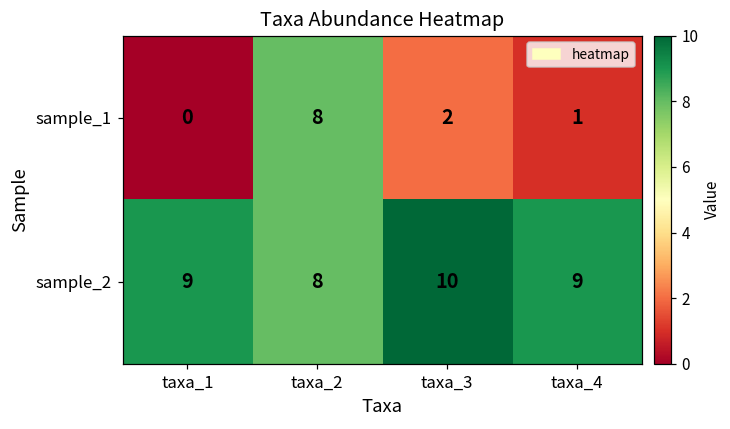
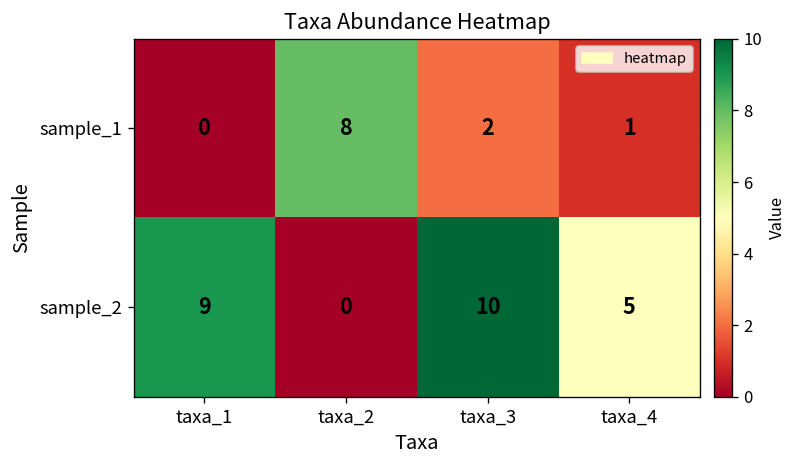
sample_2, taxa_2: 8 -> 0
sample_2, taxa_4: 9 -> 5
